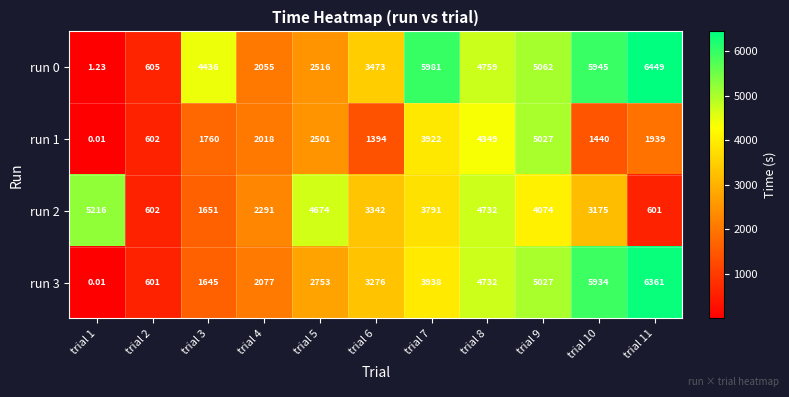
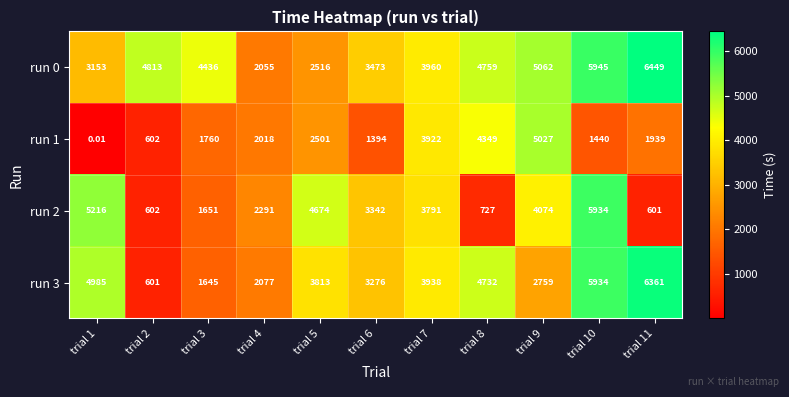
run 0, trial 1: 1.23 -> 3153
run 0, trial 2: 605 -> 4813
run 0, trial 7: 5981 -> 3960
run 2, trial 8: 4732 -> 727
run 2, trial 10: 3175 -> 5934
run 3, trial 1: 0.01 -> 4985
run 3, trial 5: 2753 -> 3813
run 3, trial 9: 5027 -> 2759
